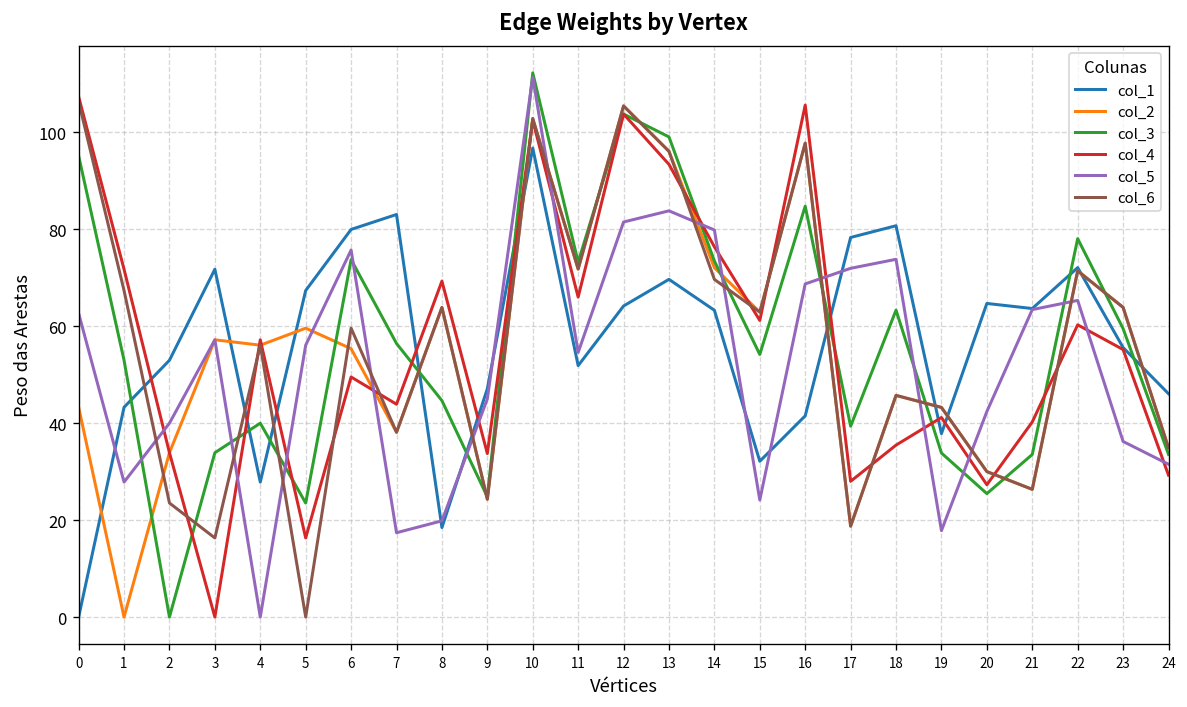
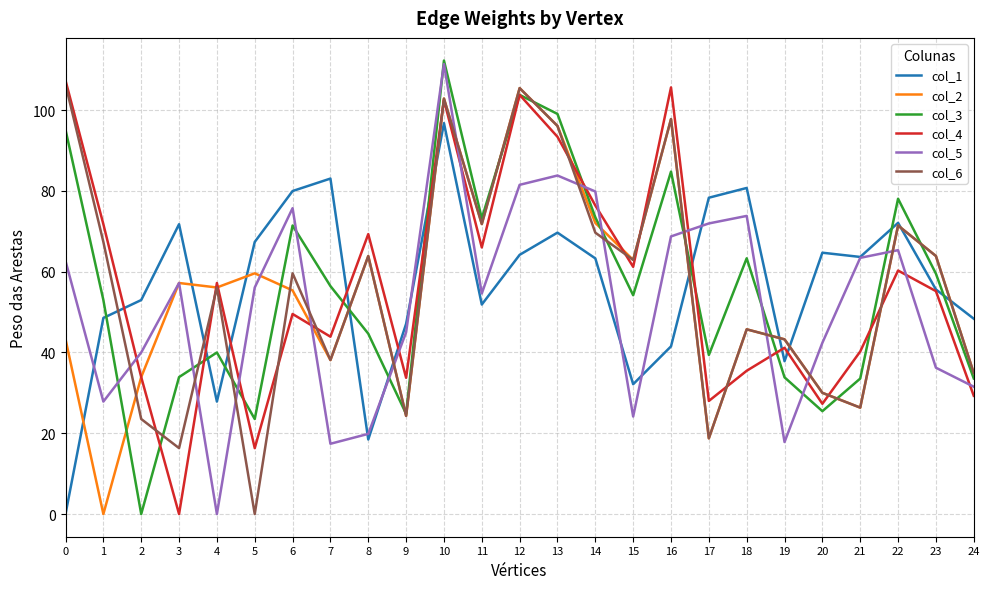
col_1, 1: 43 -> 49
col_3, 6: 74 -> 71
col_1, 24: 46 -> 48
